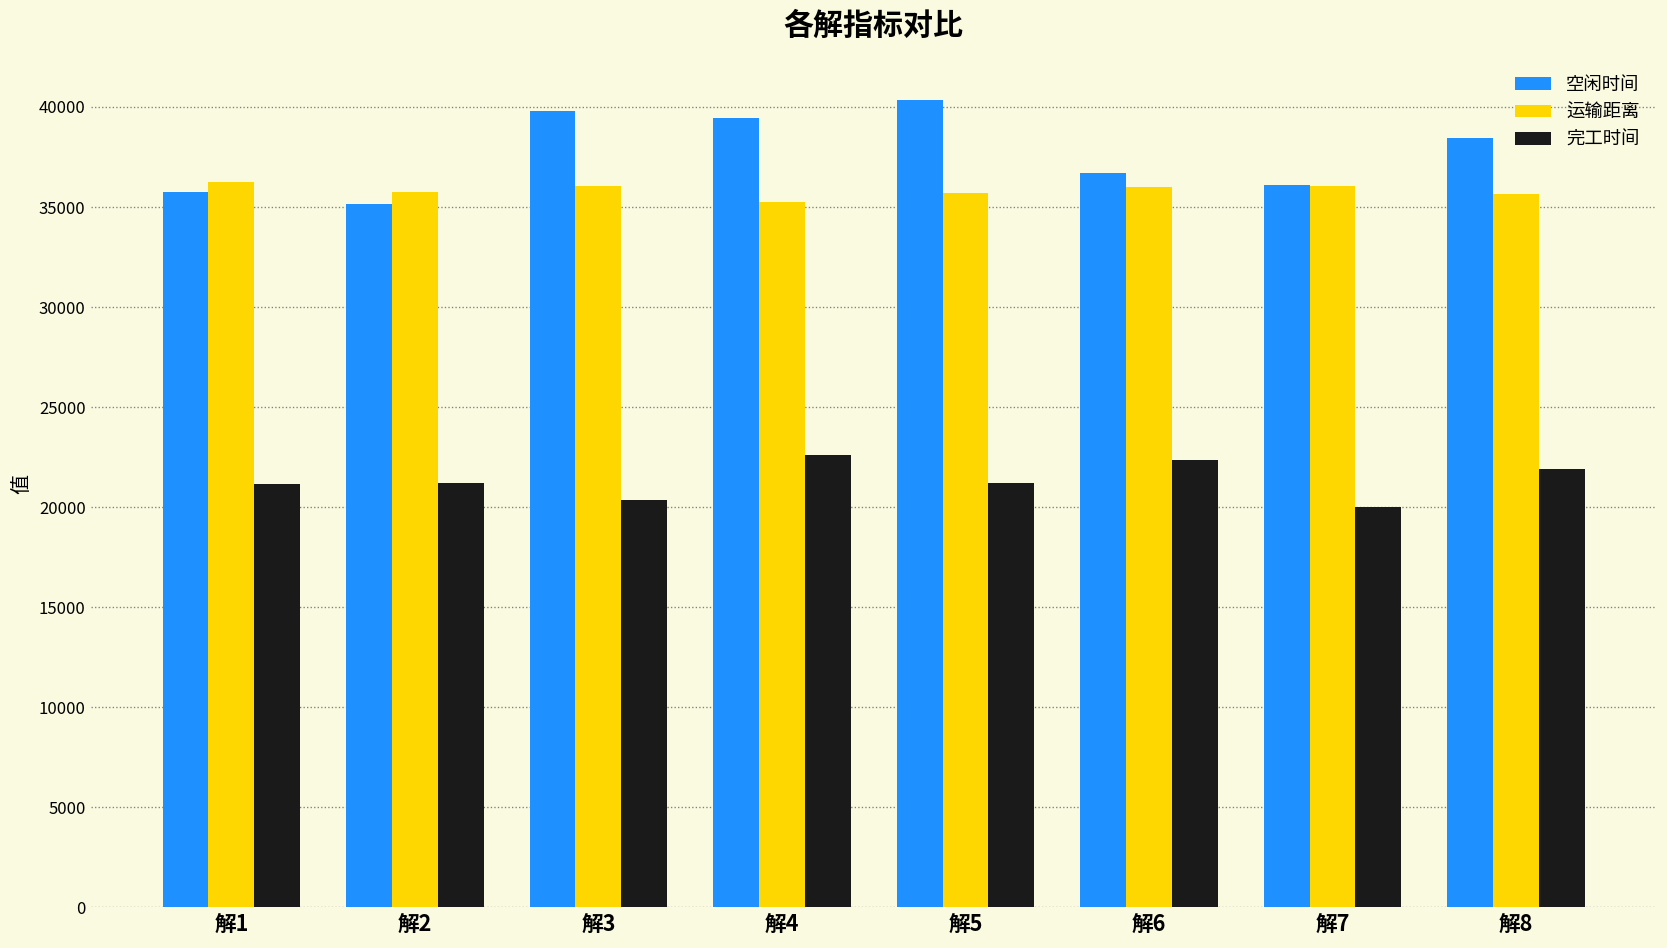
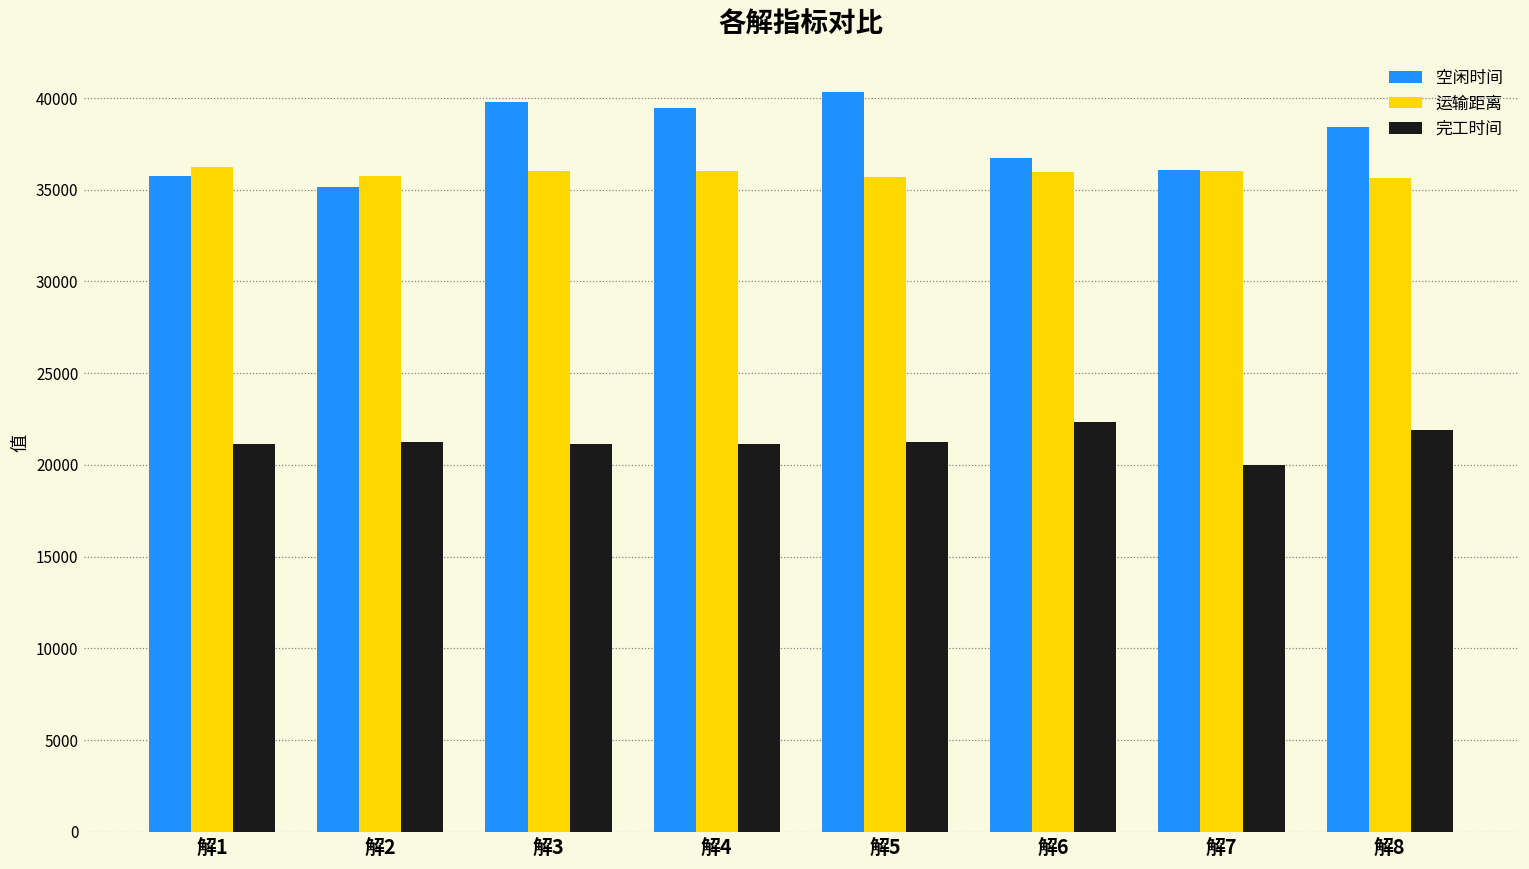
完工时间, 解3: 20300 -> 21200
运输距离, 解4: 35300 -> 36000
完工时间, 解4: 22600 -> 21200
